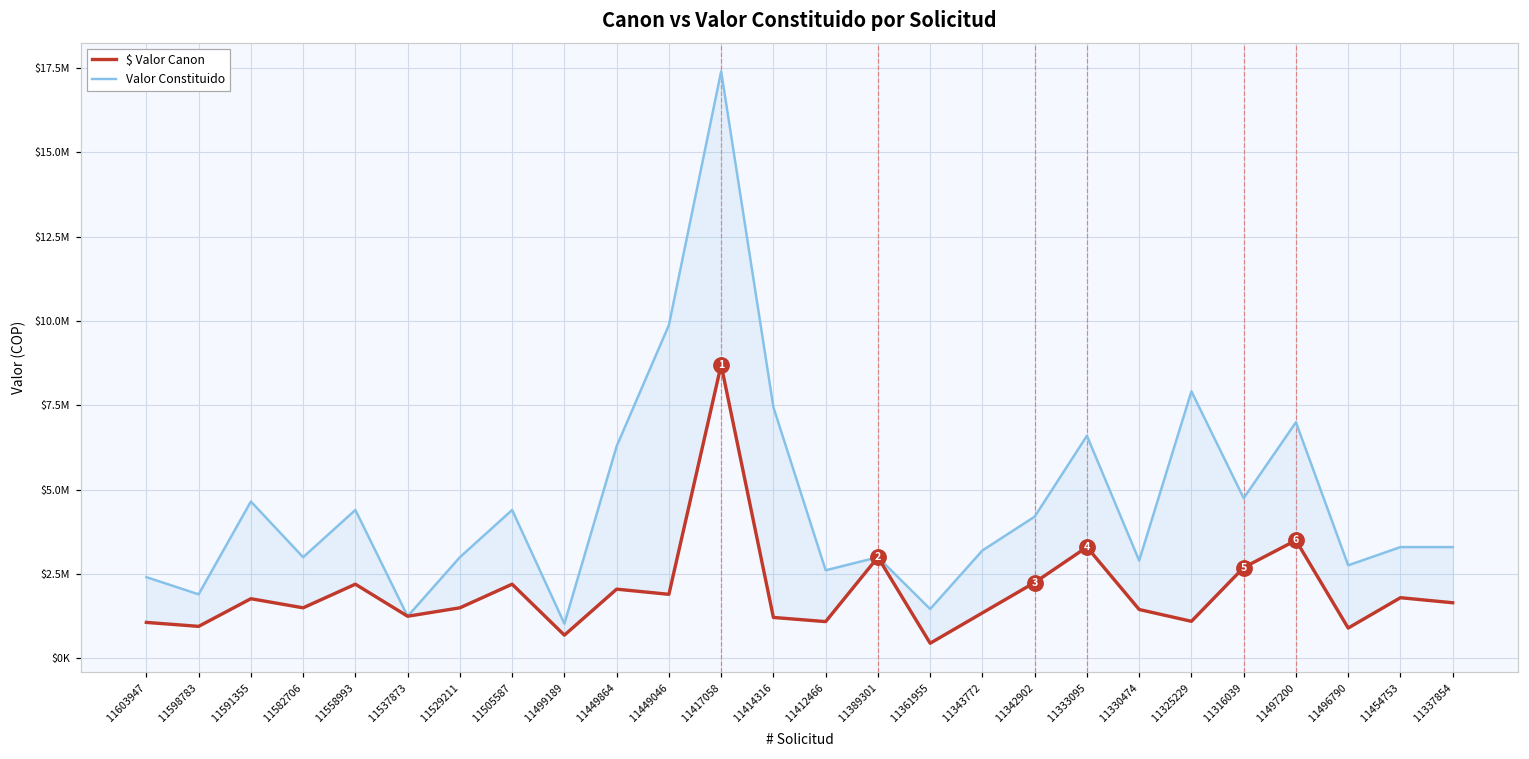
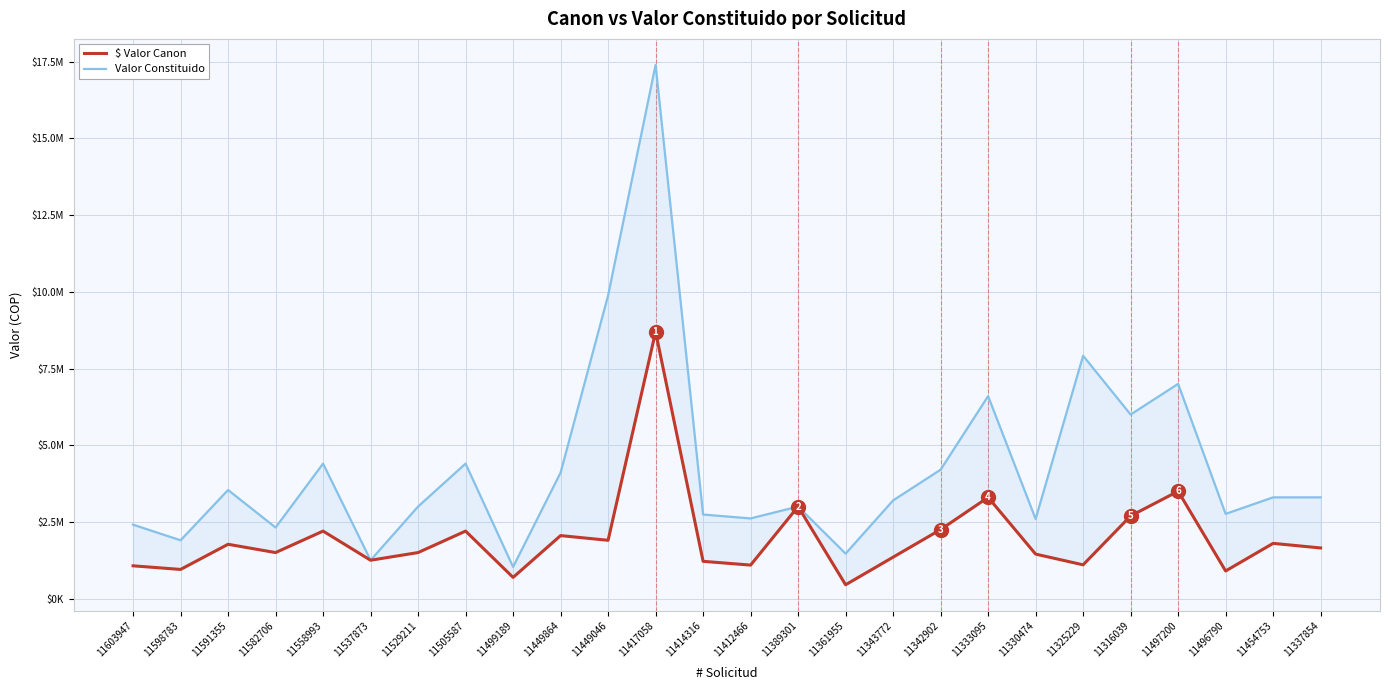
Valor Constituido, 11591355: $4700000 -> $3500000
Valor Constituido, 11582706: $3000000 -> $2300000
Valor Constituido, 11449864: $6300000 -> $4100000
Valor Constituido, 11414316: $7400000 -> $2700000
Valor Constituido, 11330474: $2900000 -> $2600000
Valor Constituido, 11316039: $4800000 -> $6000000
